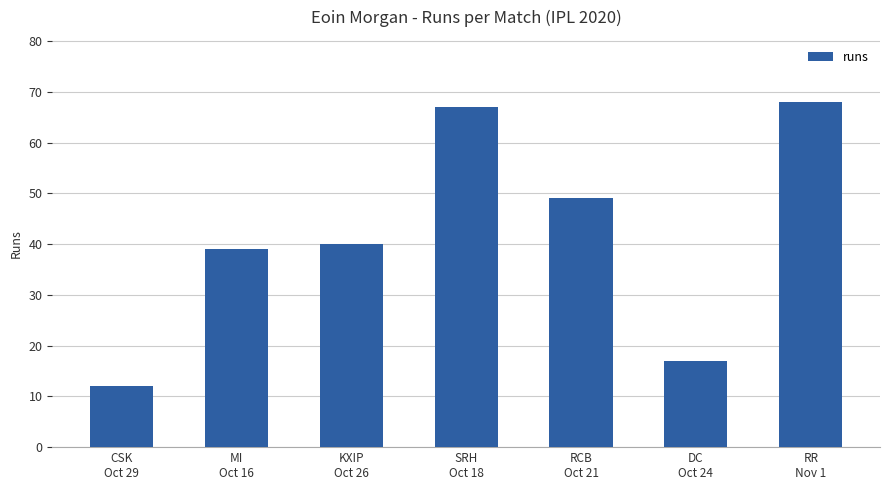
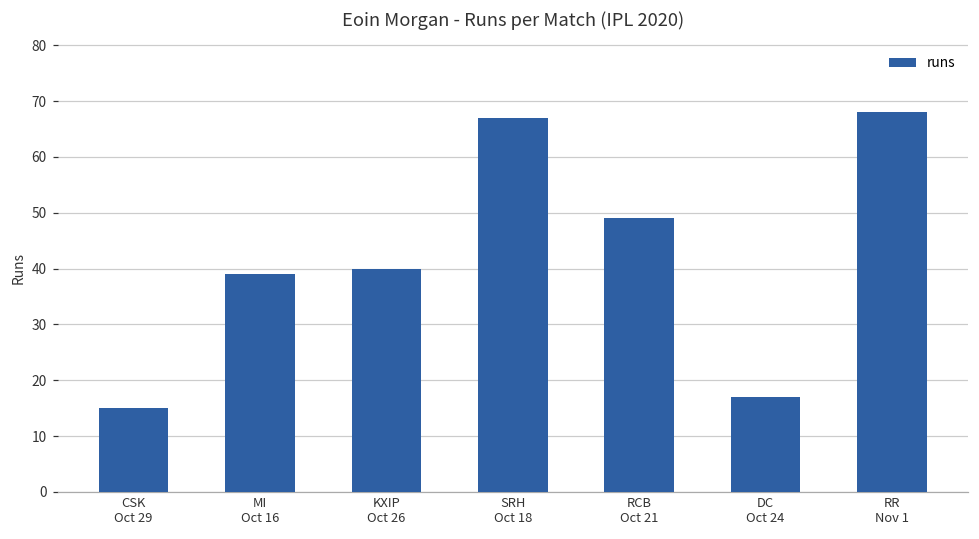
CSK Oct 29: 12 -> 15
